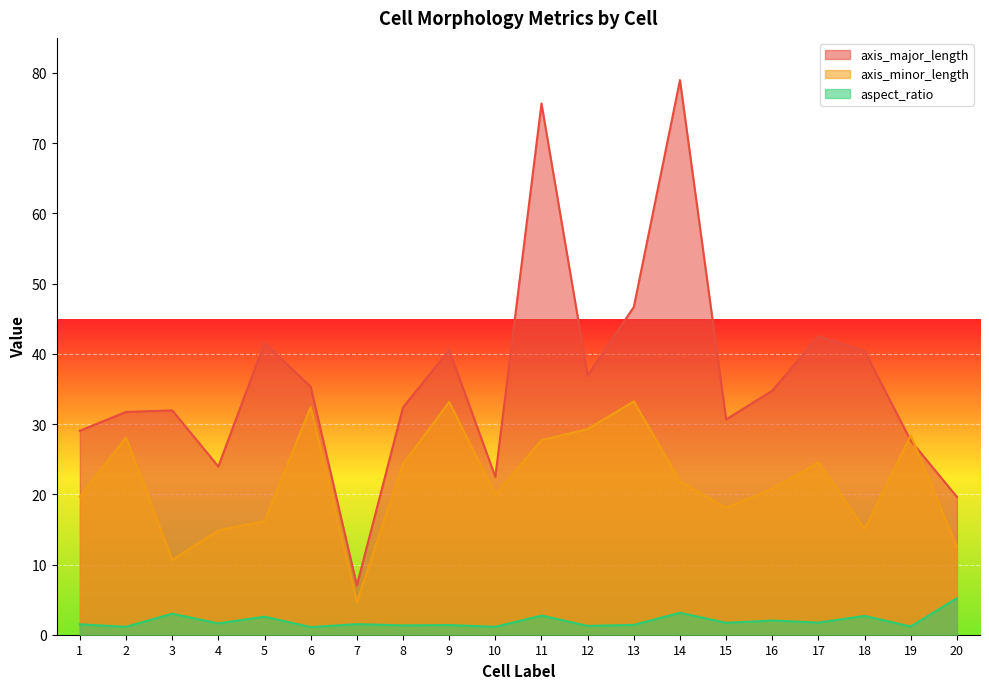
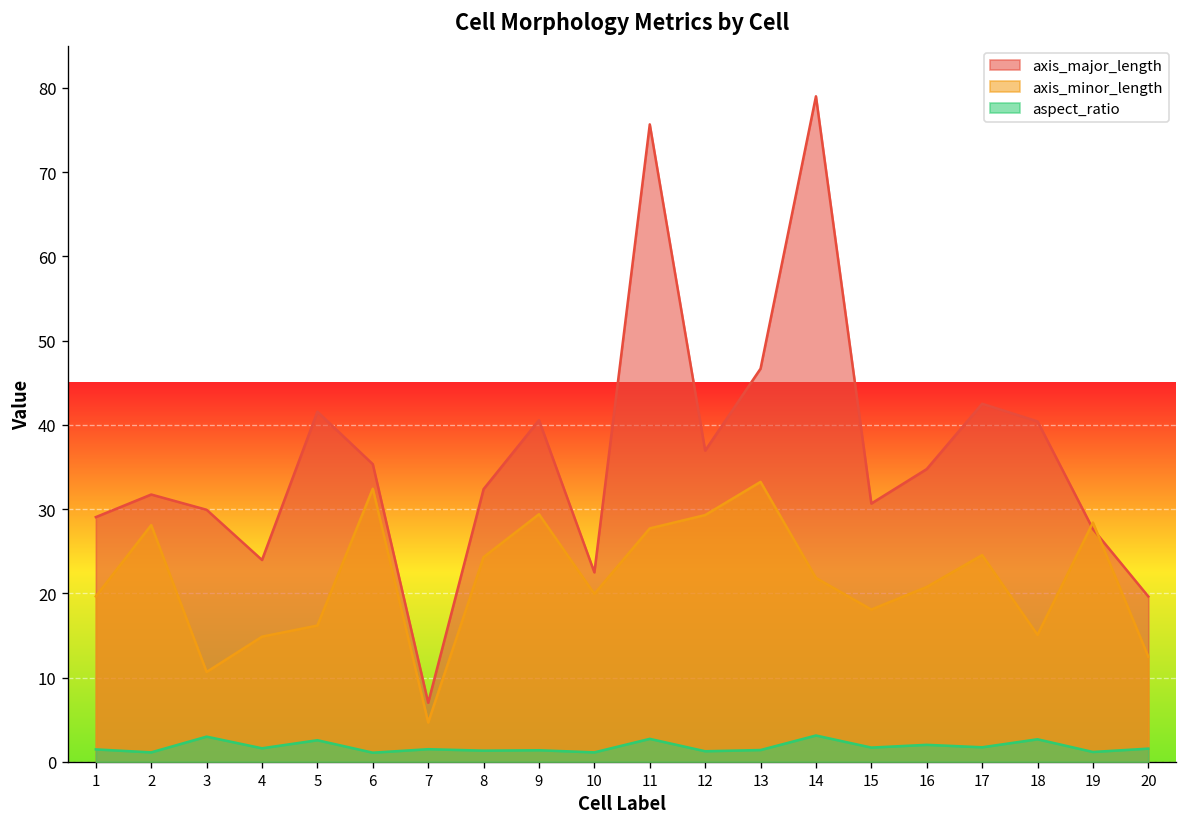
axis_major_length, 3: 32 -> 30
axis_minor_length, 9: 33 -> 29
aspect_ratio, 20: 5 -> 2
